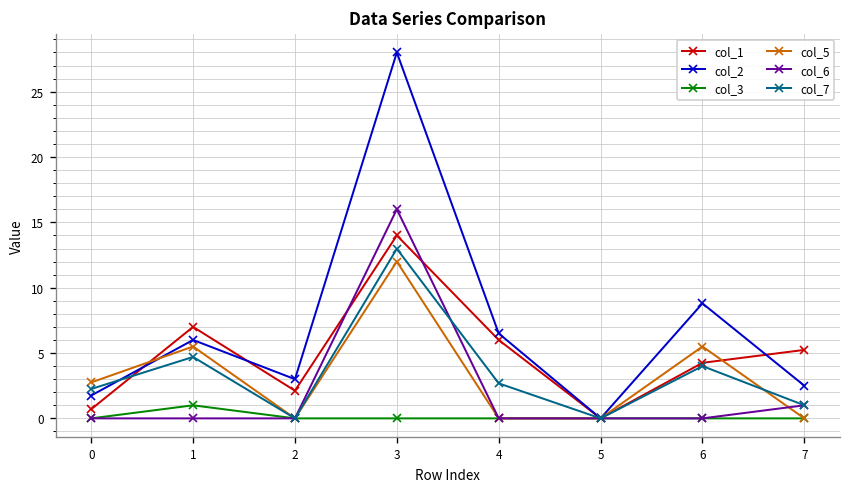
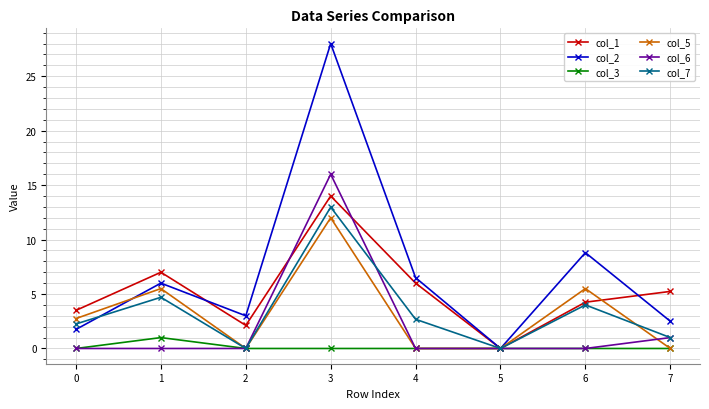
col_1, 0: 0.7 -> 3.5
